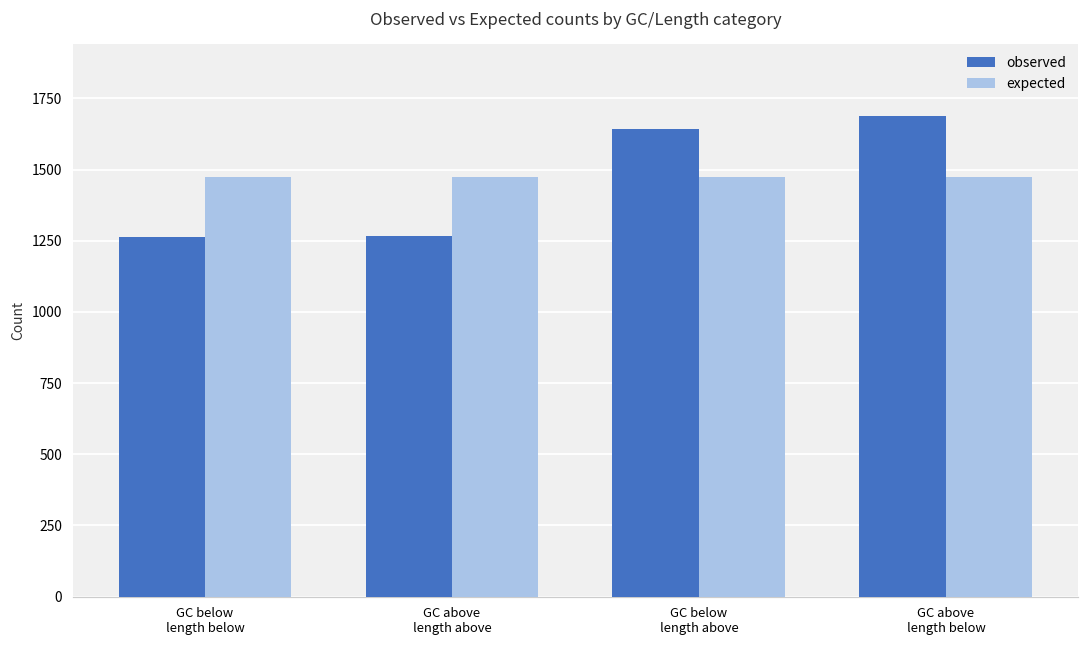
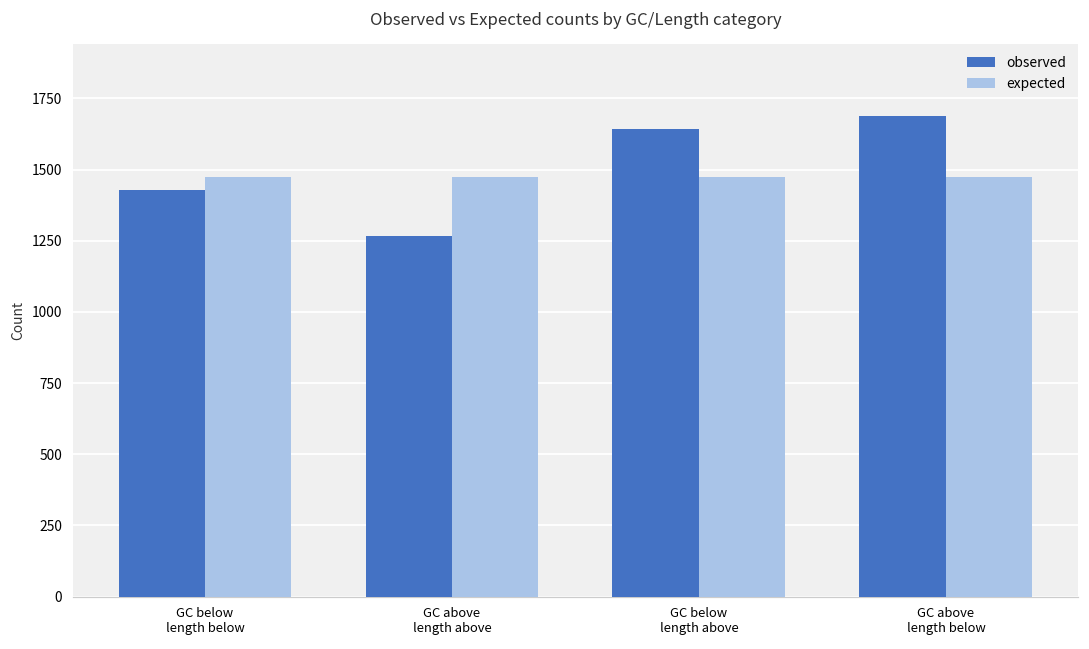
observed, GC below length below: 1260 -> 1430
